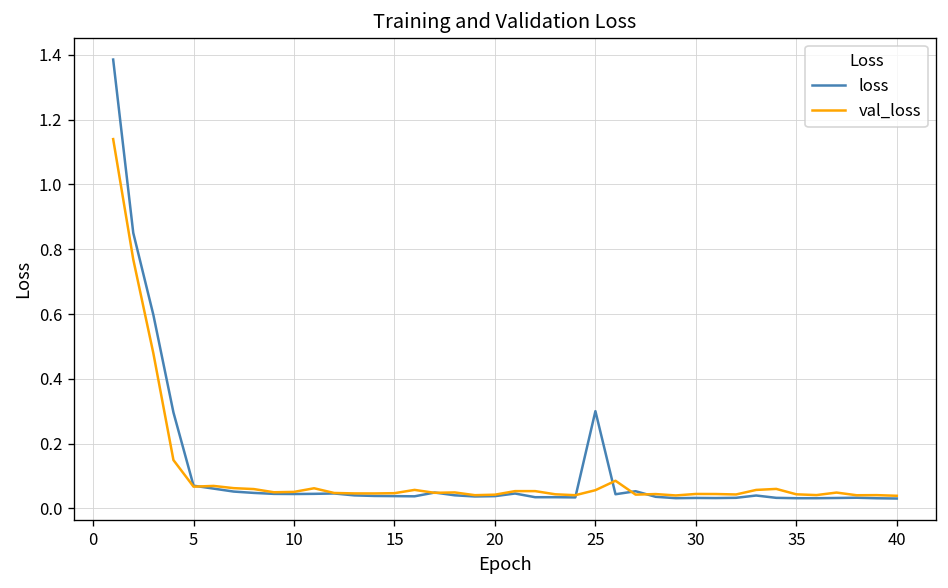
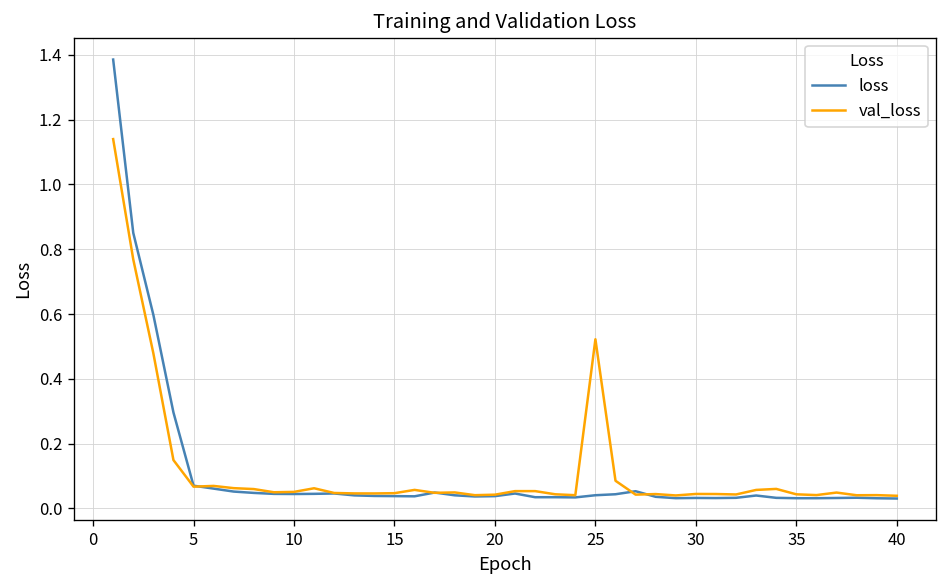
loss, 25: 0.30 -> 0.04
val_loss, 25: 0.06 -> 0.52
